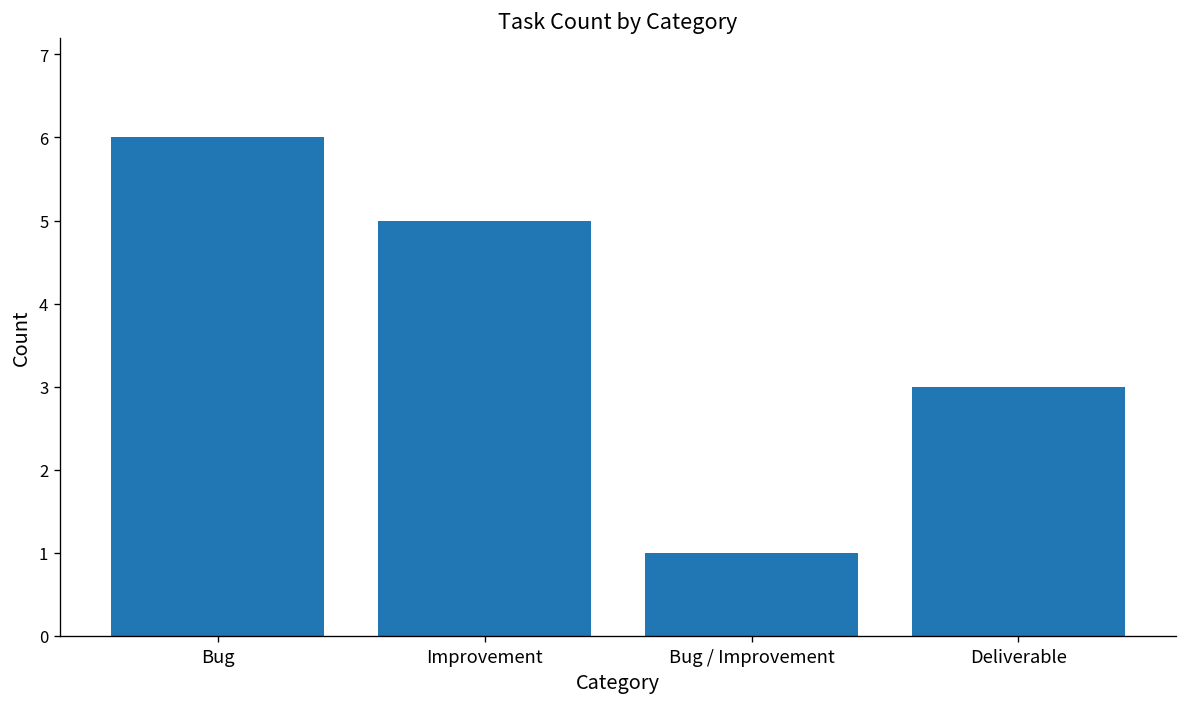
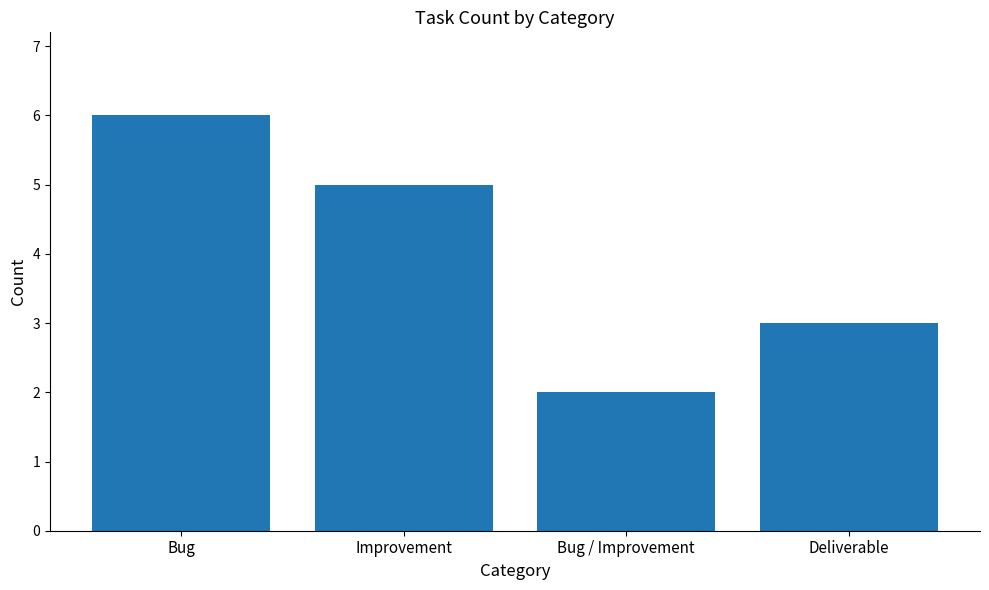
Bug / Improvement: 1 -> 2
